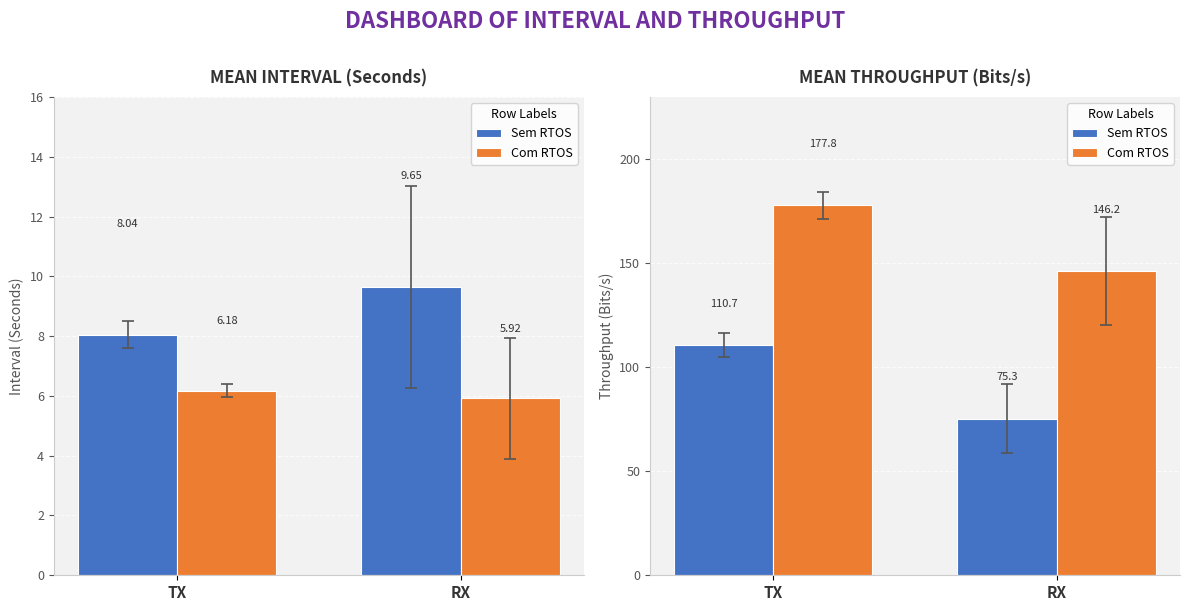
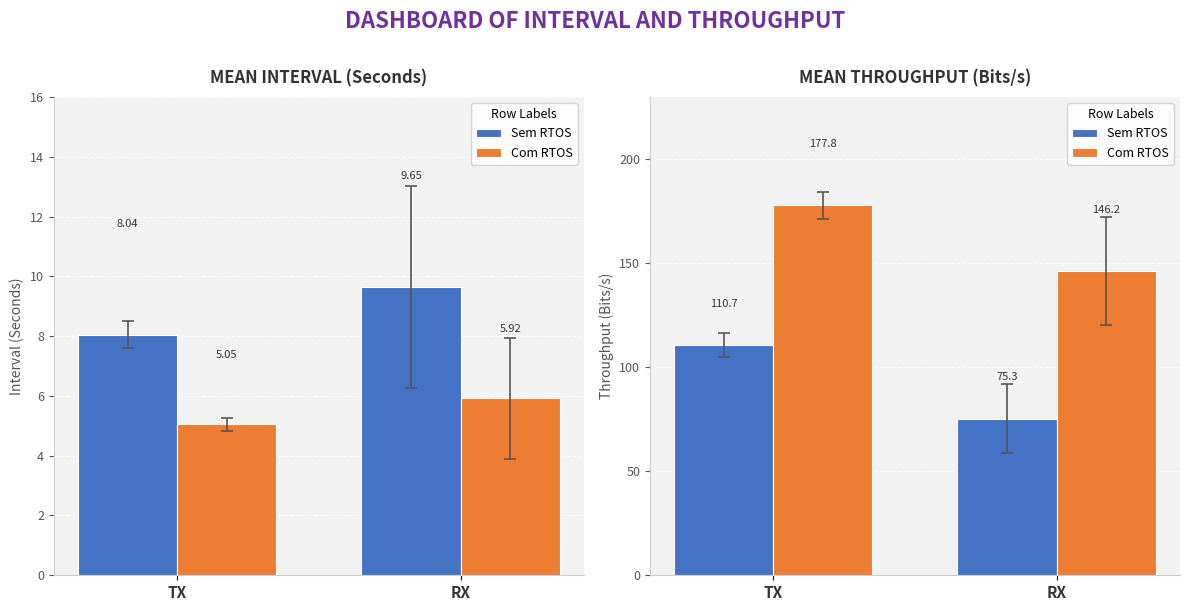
MEAN INTERVAL (Seconds), Com RTOS, TX: 6.18 -> 5.05
